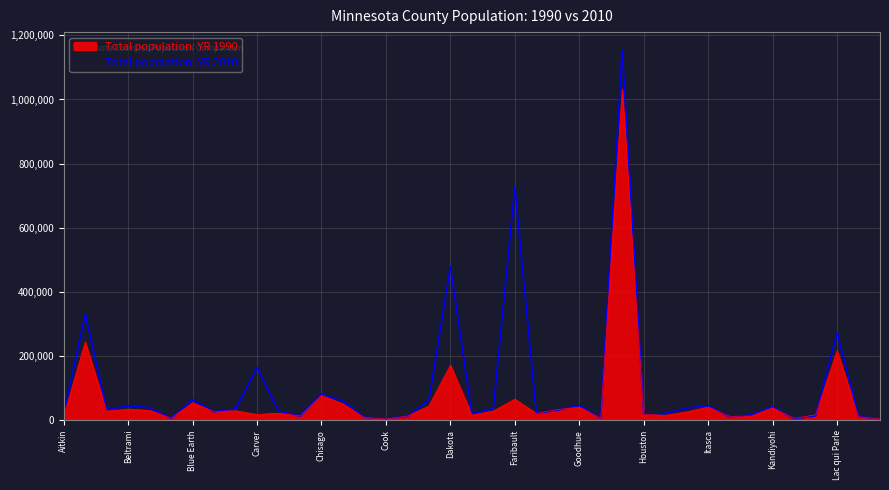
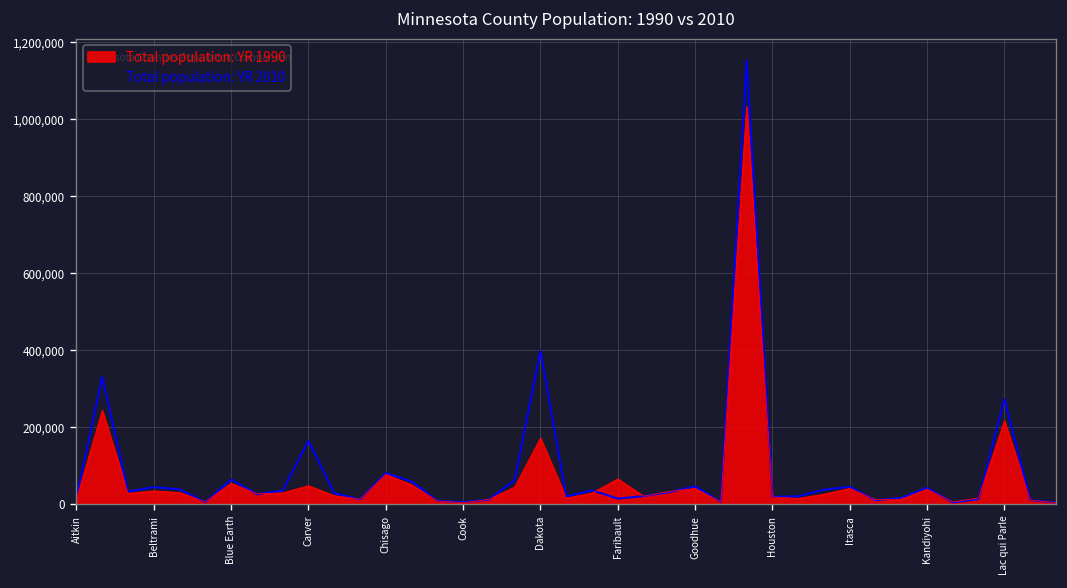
Total population: YR 1990, Carver: 20,000 -> 50,000
Total population: YR 2010, Dakota: 480,000 -> 400,000
Total population: YR 2010, Faribault: 730,000 -> 10,000
